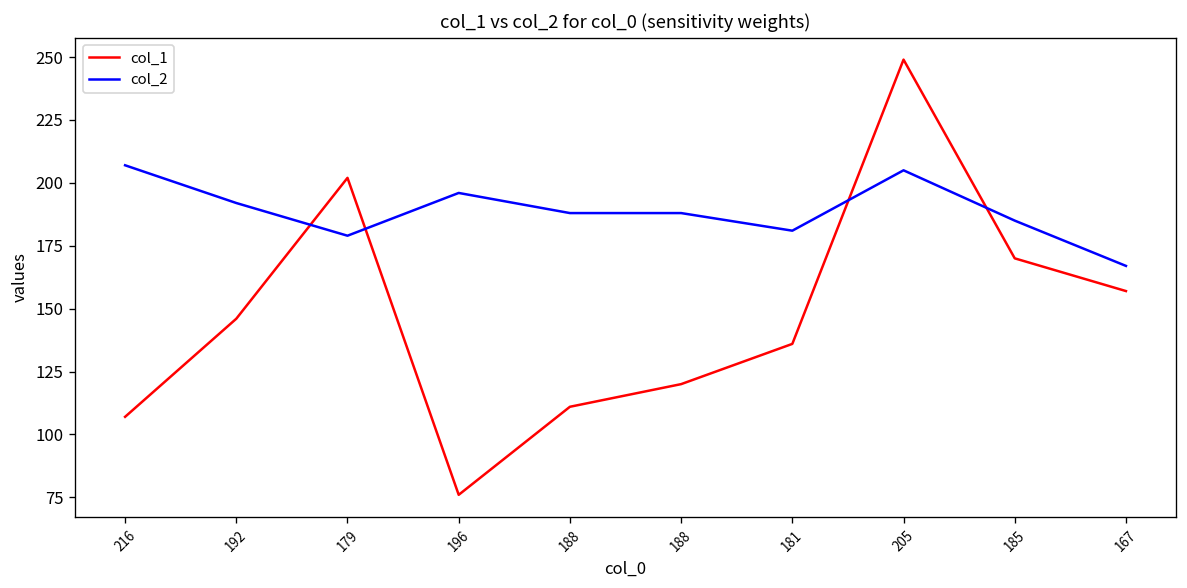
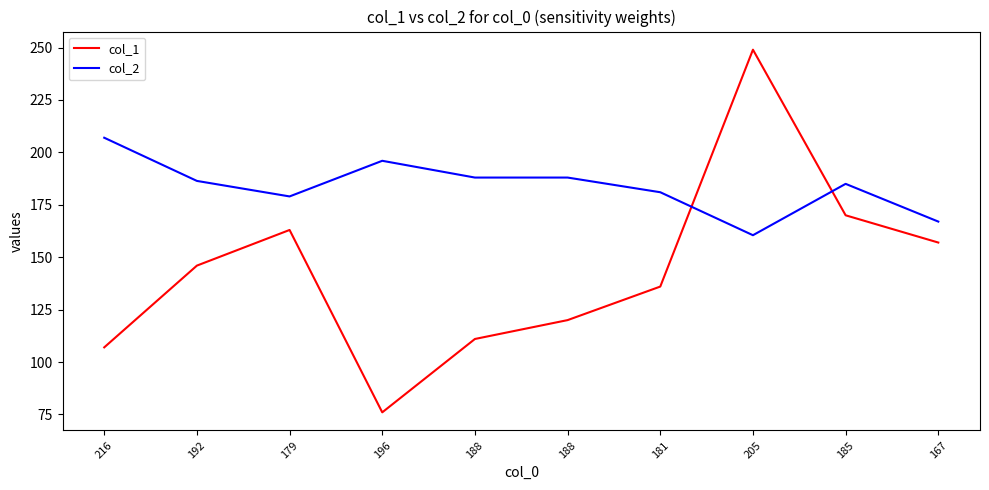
col_2, 192: 192 -> 186
col_1, 179: 202 -> 163
col_2, 205: 205 -> 161
